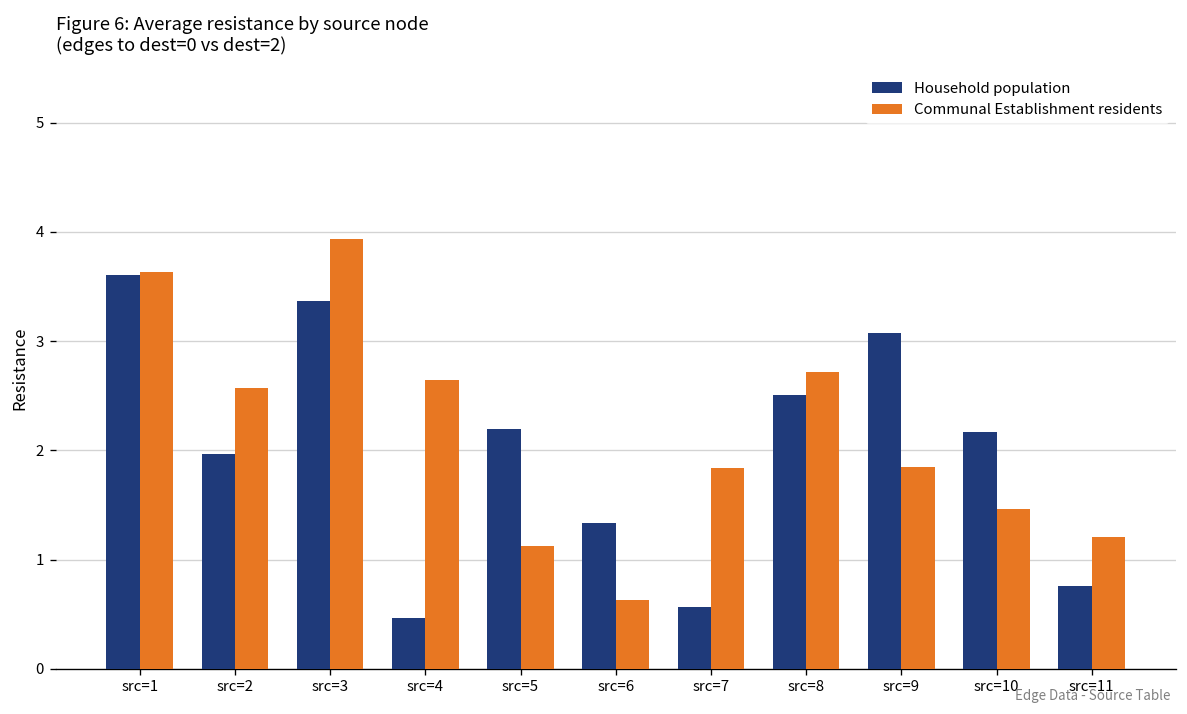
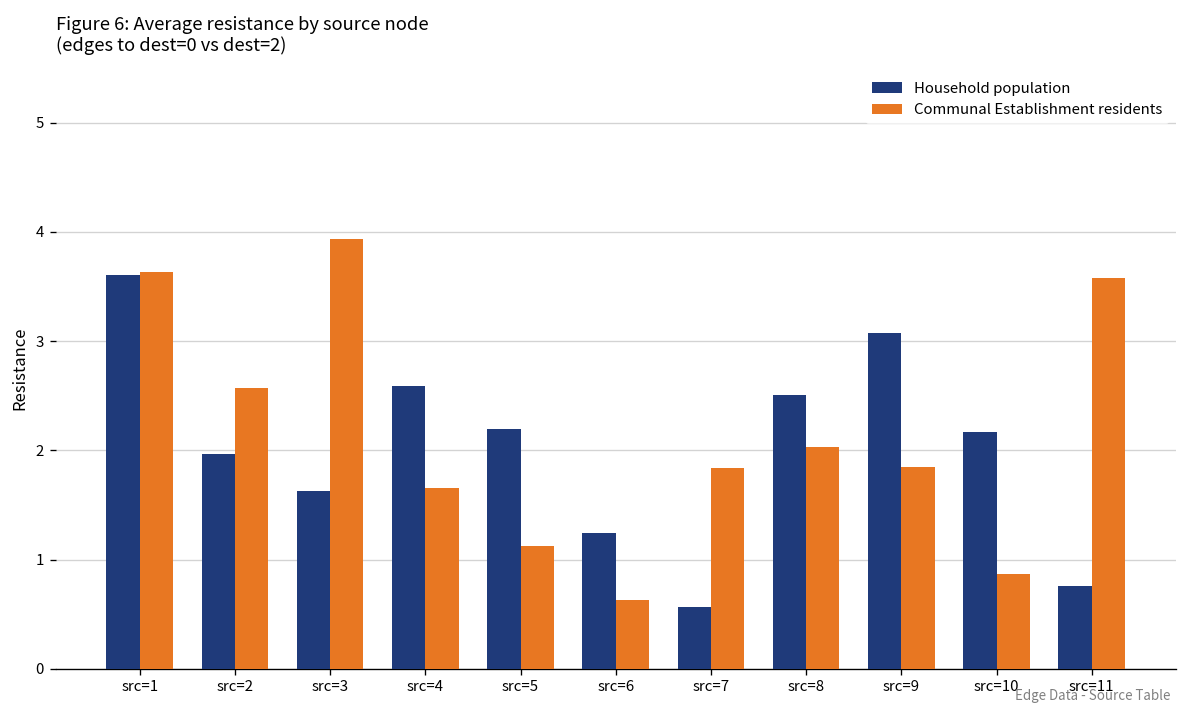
Household population, src=3: 3.4 -> 1.6
Household population, src=4: 0.5 -> 2.6
Communal Establishment residents, src=4: 2.6 -> 1.7
Household population, src=6: 1.3 -> 1.2
Communal Establishment residents, src=8: 2.7 -> 2.0
Communal Establishment residents, src=10: 1.5 -> 0.9
Communal Establishment residents, src=11: 1.2 -> 3.6
